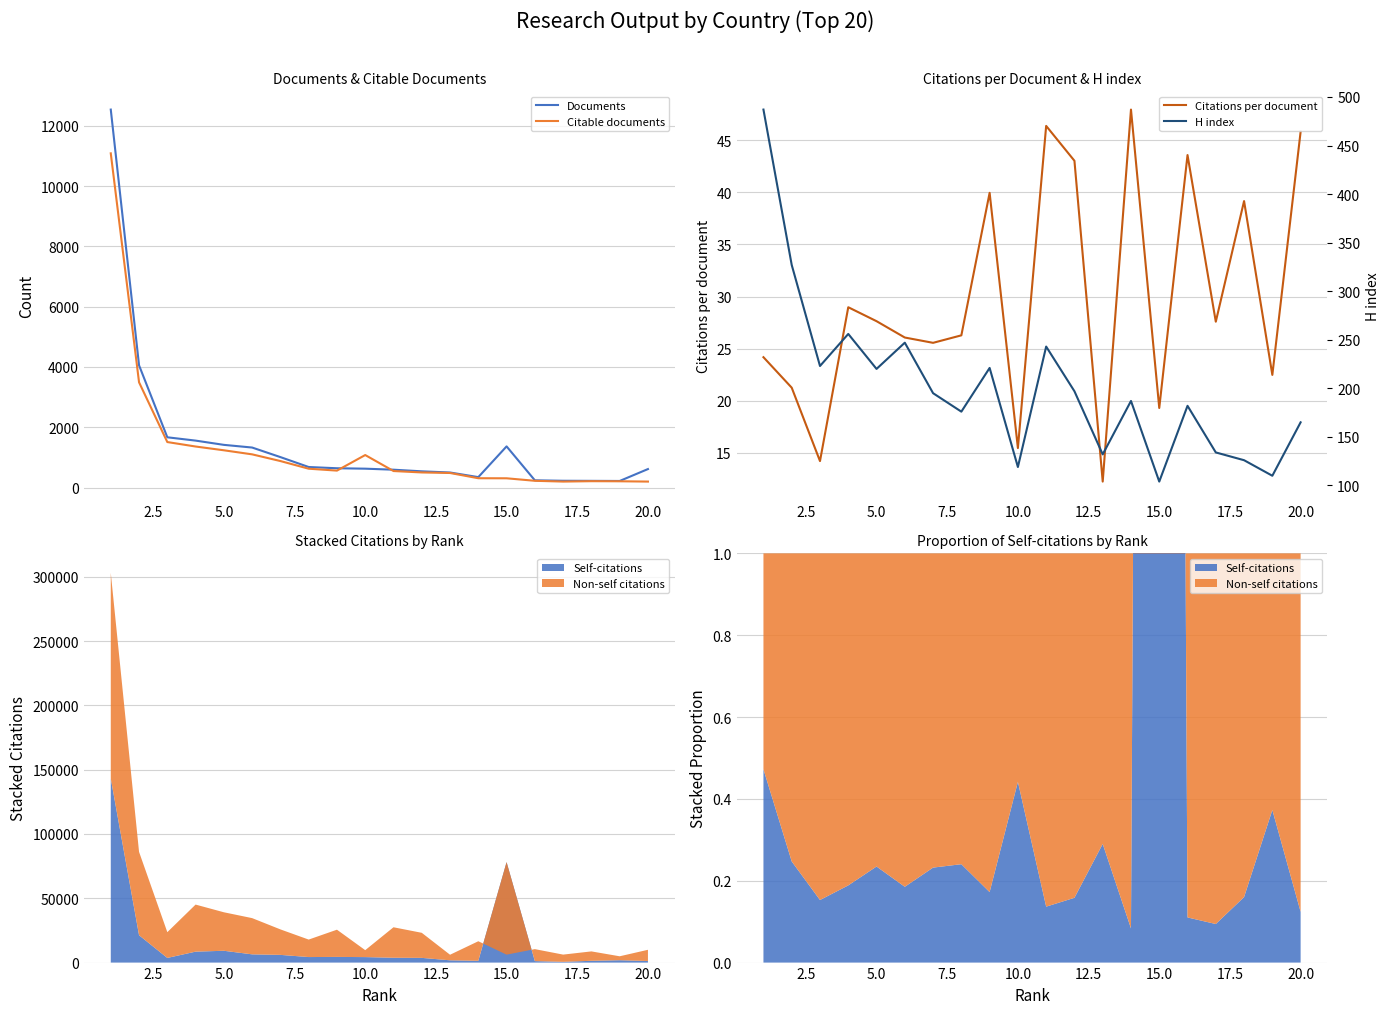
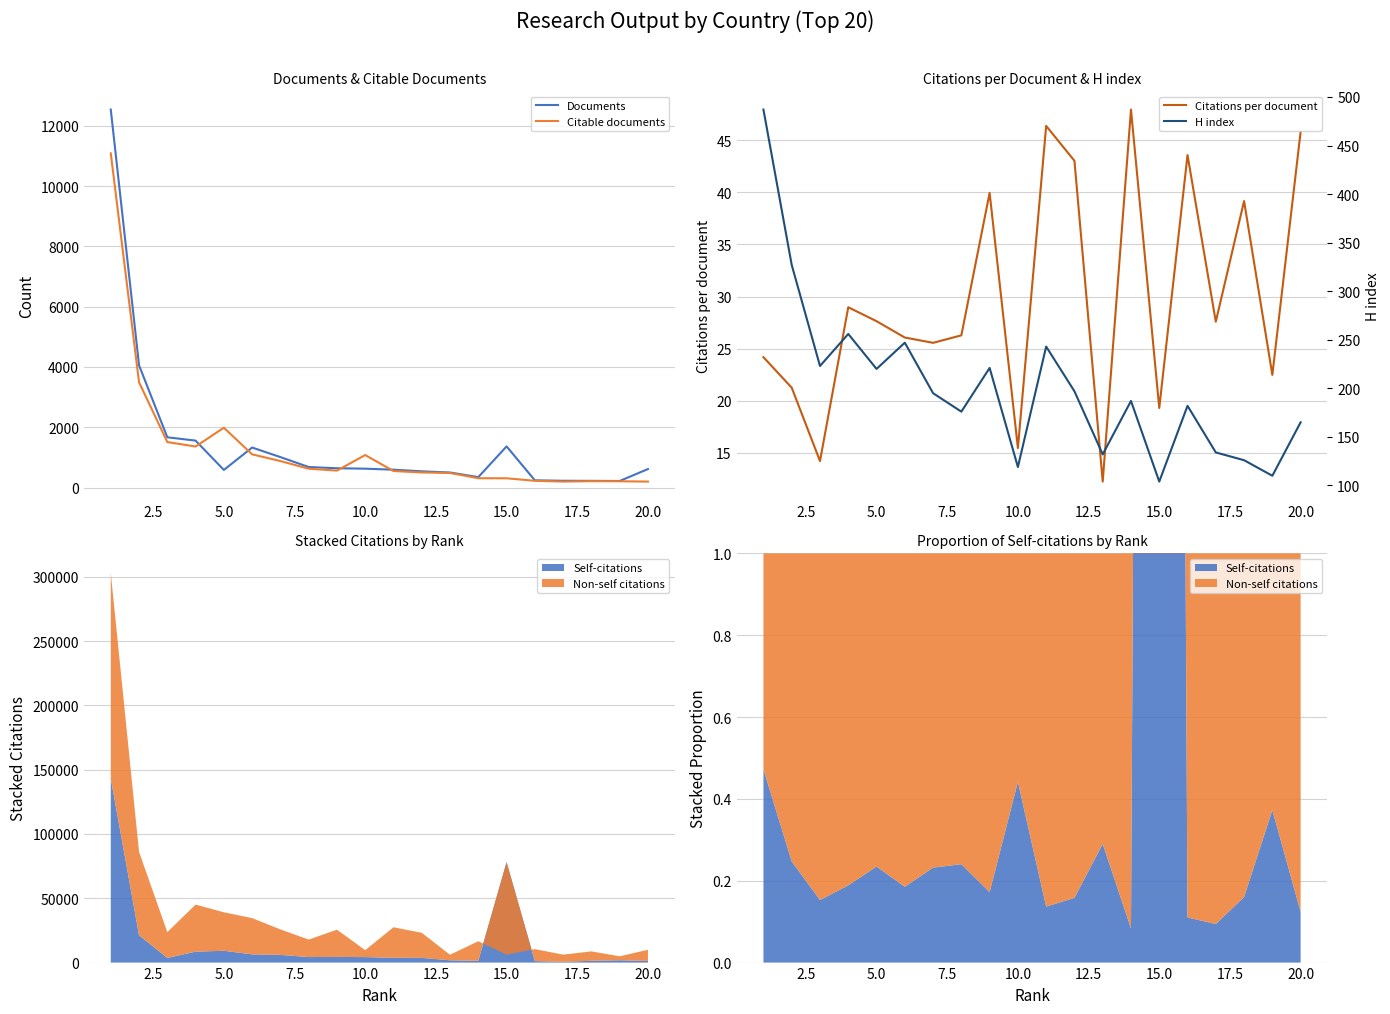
Documents & Citable Documents, Documents, 5.0: 1400 -> 600
Documents & Citable Documents, Citable documents, 5.0: 1200 -> 2000
